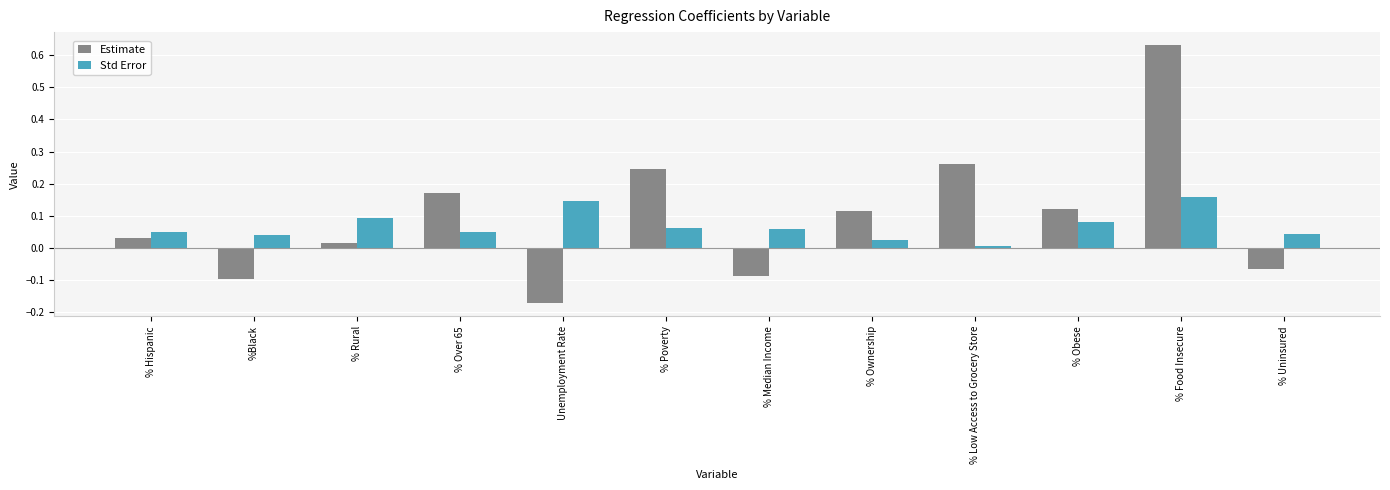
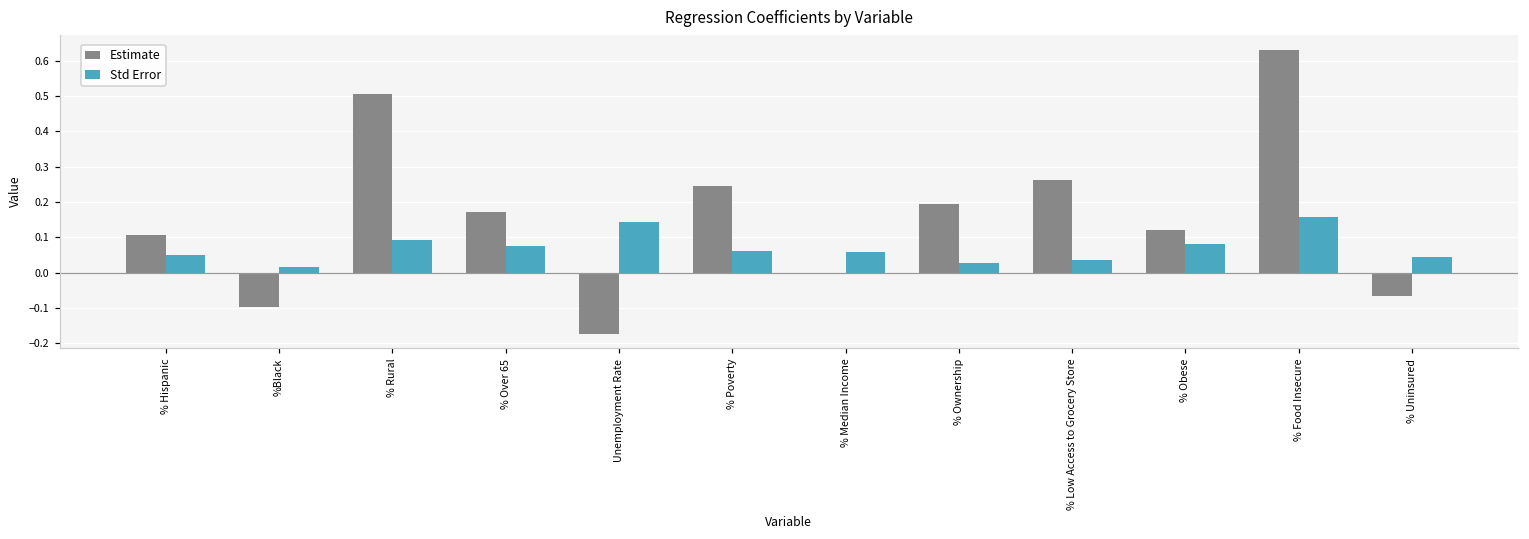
Estimate, % Hispanic: 0.03 -> 0.11
Std Error, %Black: 0.04 -> 0.02
Estimate, % Rural: 0.01 -> 0.51
Std Error, % Over 65: 0.05 -> 0.07
Estimate, % Median Income: -0.09 -> 0.00
Estimate, % Ownership: 0.12 -> 0.19
Std Error, % Low Access to Grocery Store: 0.01 -> 0.04
